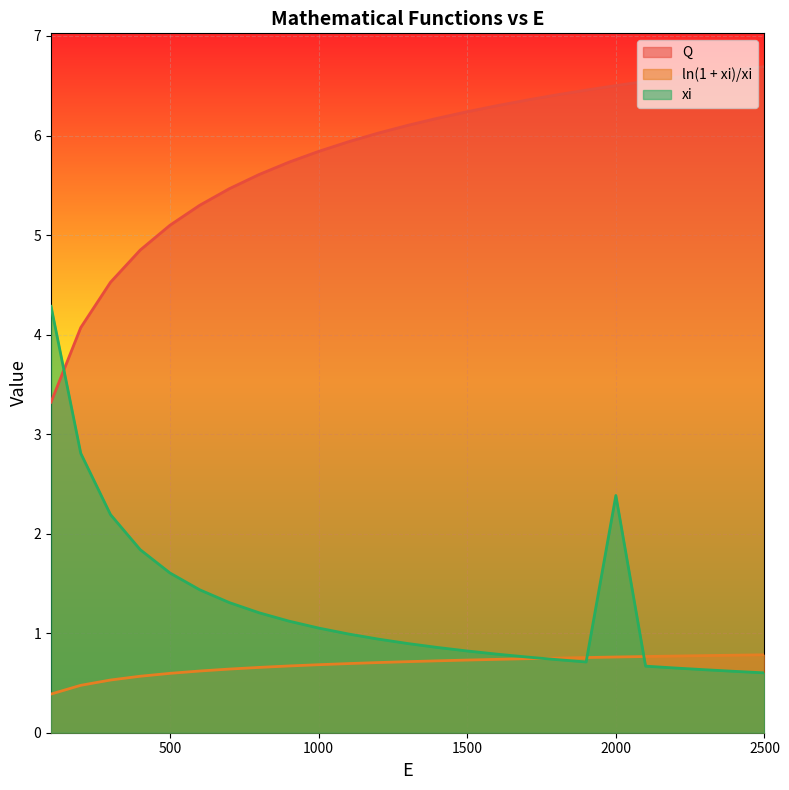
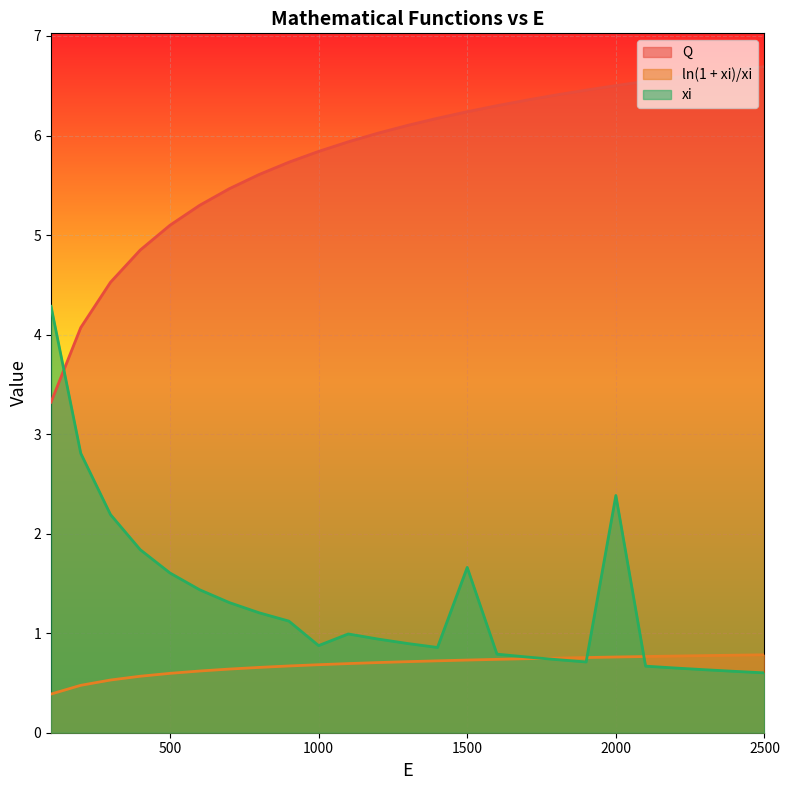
xi, 1000: 1.1 -> 0.9
xi, 1500: 0.8 -> 1.7
